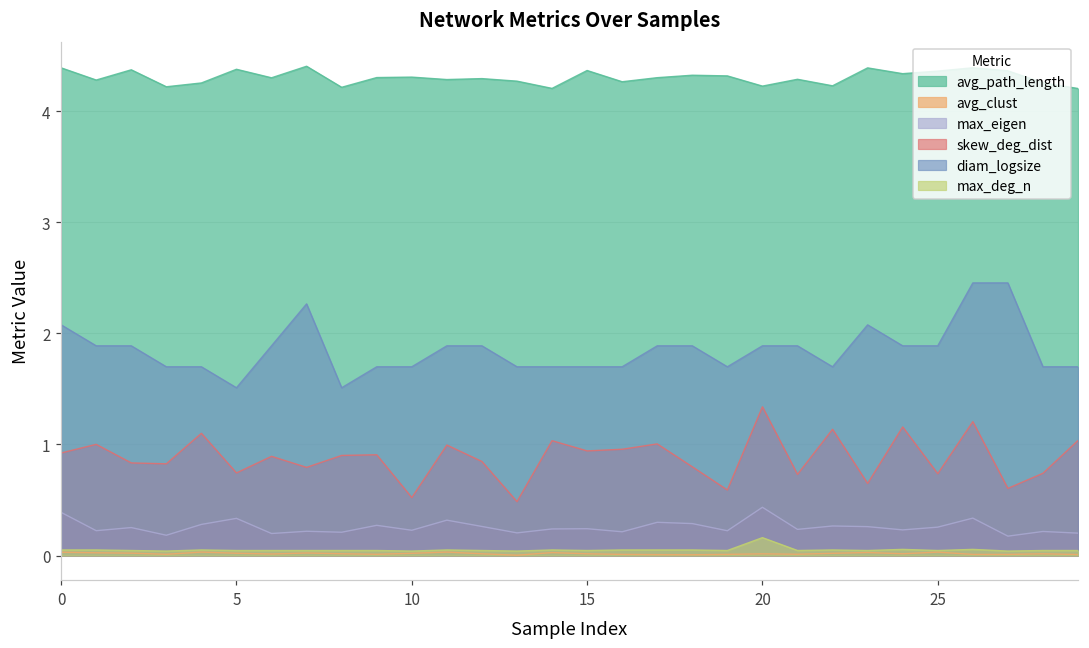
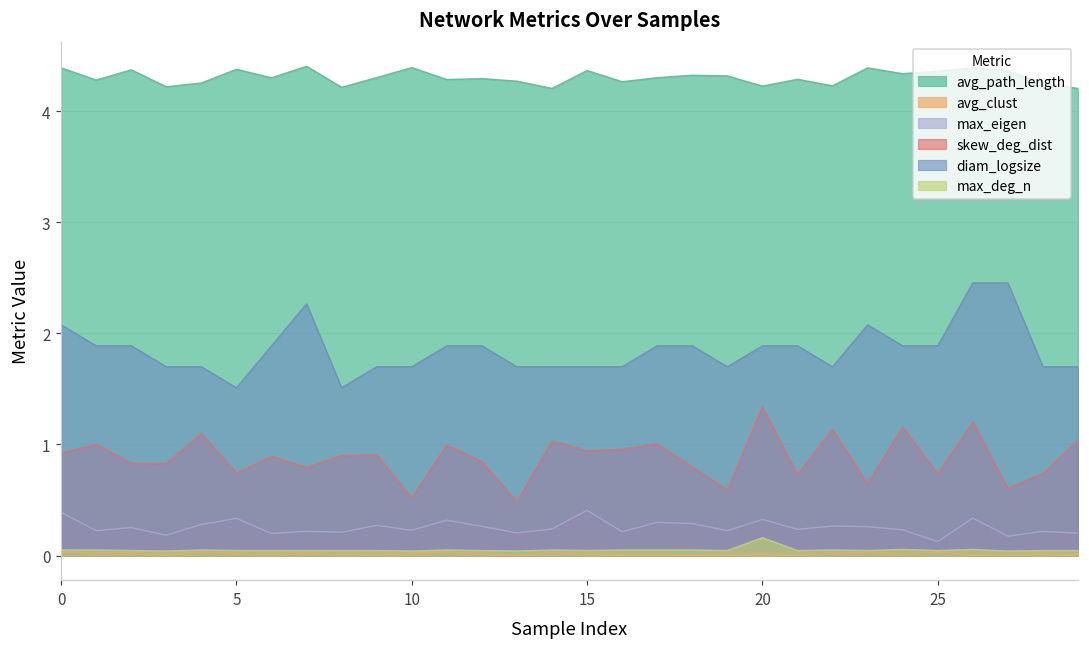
avg_path_length, 10: 4.31 -> 4.39
max_eigen, 15: 0.24 -> 0.41
max_eigen, 20: 0.43 -> 0.33
max_eigen, 25: 0.26 -> 0.13
